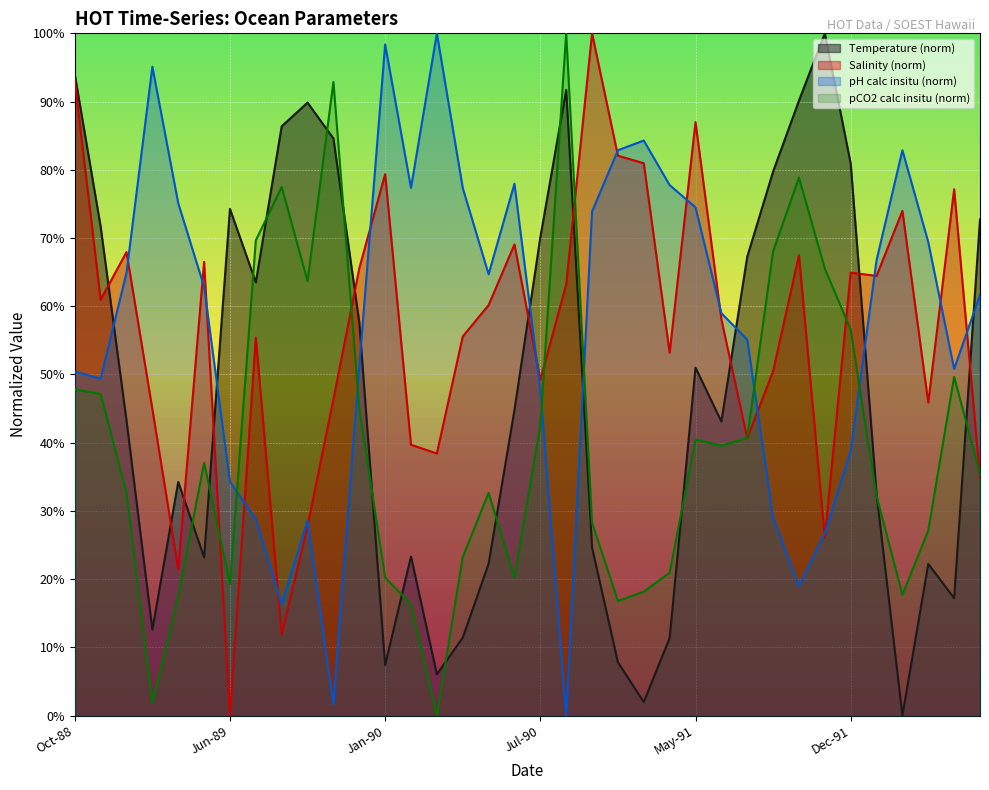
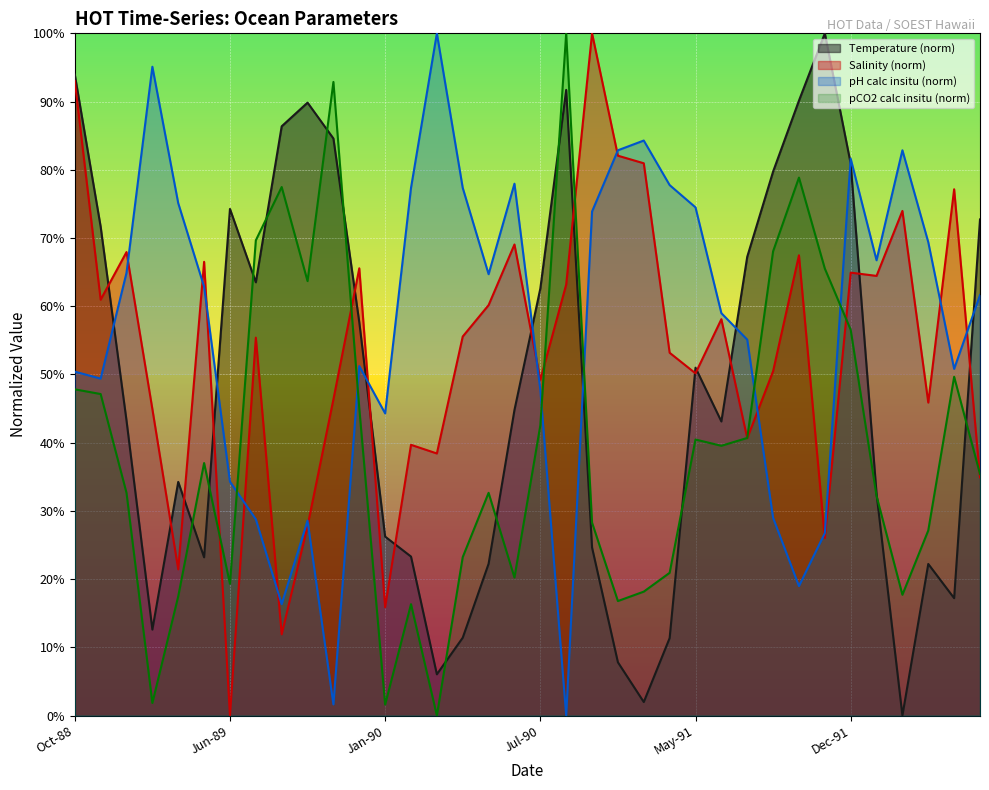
Temperature (norm), Jan-90: 7% -> 26%
Salinity (norm), Jan-90: 79% -> 16%
pH calc insitu (norm), Jan-90: 98% -> 44%
pCO2 calc insitu (norm), Jan-90: 20% -> 2%
Temperature (norm), Jul-90: 70% -> 63%
Salinity (norm), May-91: 87% -> 50%
pH calc insitu (norm), Dec-91: 39% -> 82%
